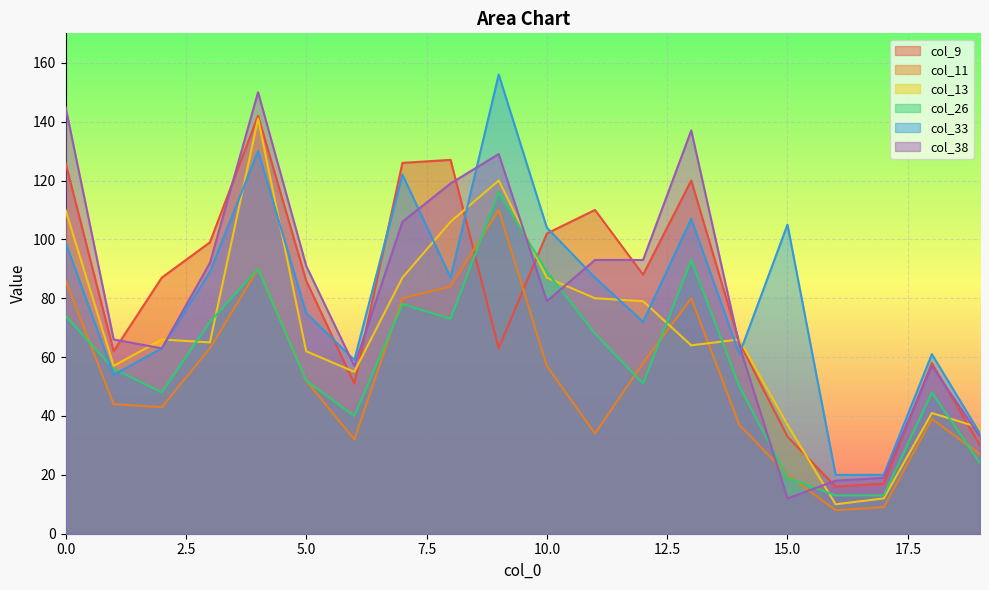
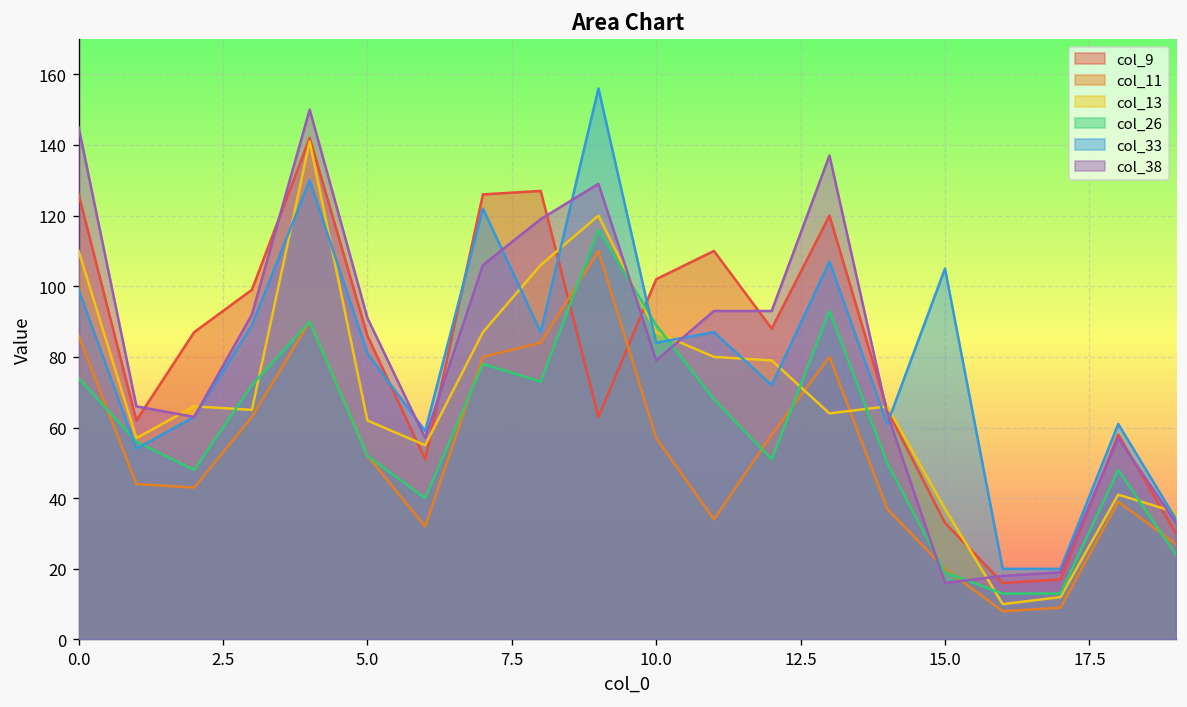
col_33, 5.0: 75 -> 81
col_33, 10.0: 104 -> 84
col_38, 15.0: 12 -> 16
